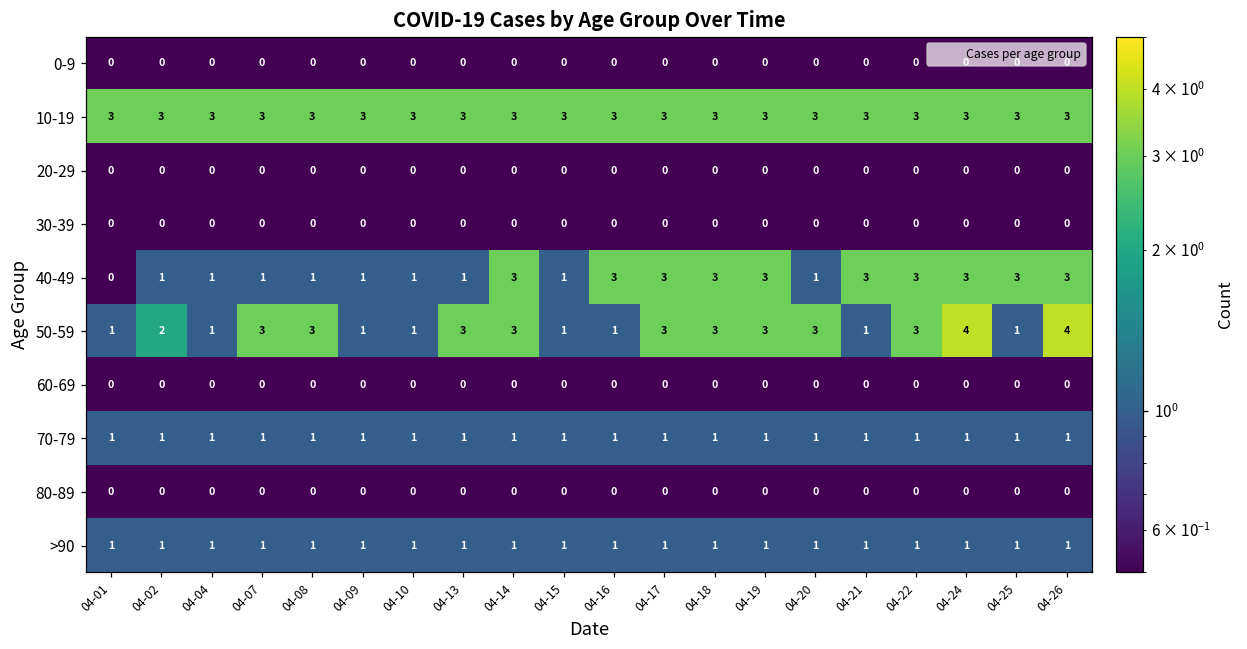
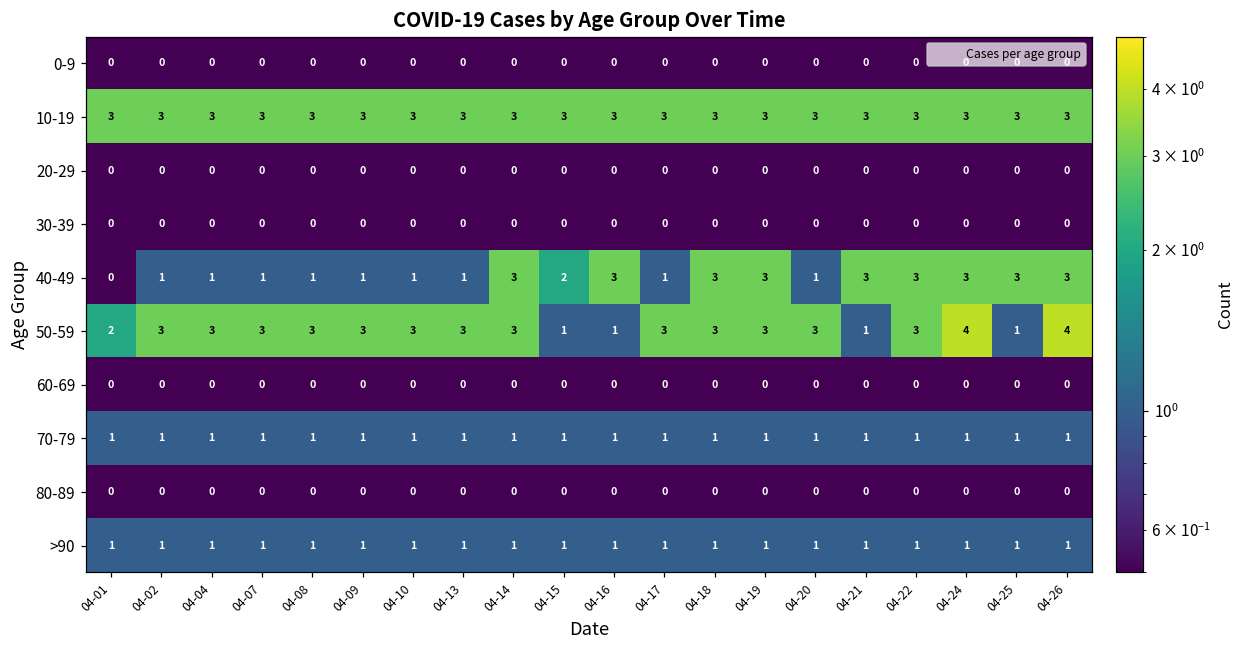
40-49, 04-15: 1 -> 2
40-49, 04-17: 3 -> 1
50-59, 04-01: 1 -> 2
50-59, 04-02: 2 -> 3
50-59, 04-04: 1 -> 3
50-59, 04-09: 1 -> 3
50-59, 04-10: 1 -> 3
